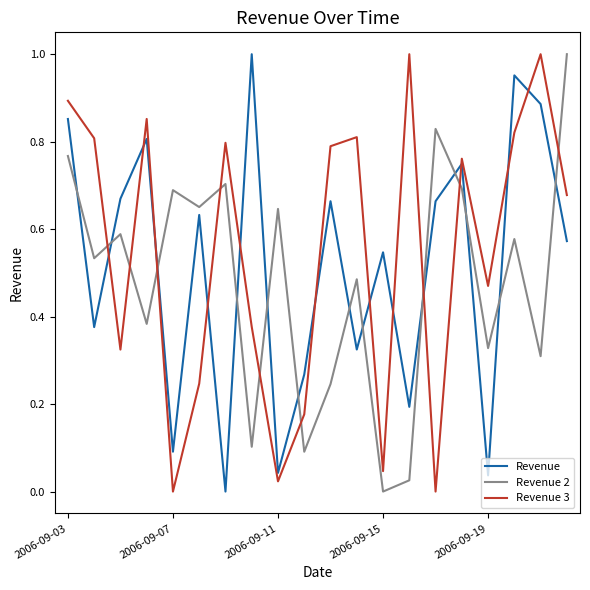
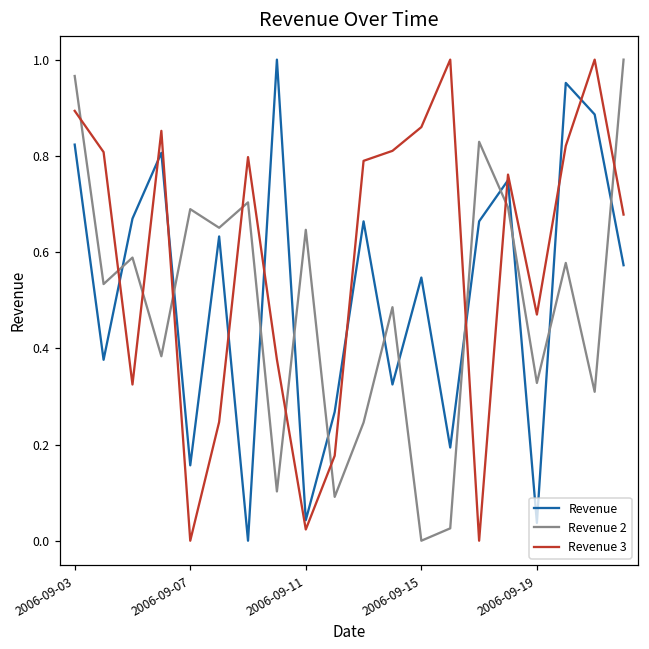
Revenue, 2006-09-03: 0.85 -> 0.82
Revenue 2, 2006-09-03: 0.77 -> 0.97
Revenue, 2006-09-07: 0.09 -> 0.16
Revenue 3, 2006-09-15: 0.05 -> 0.86
